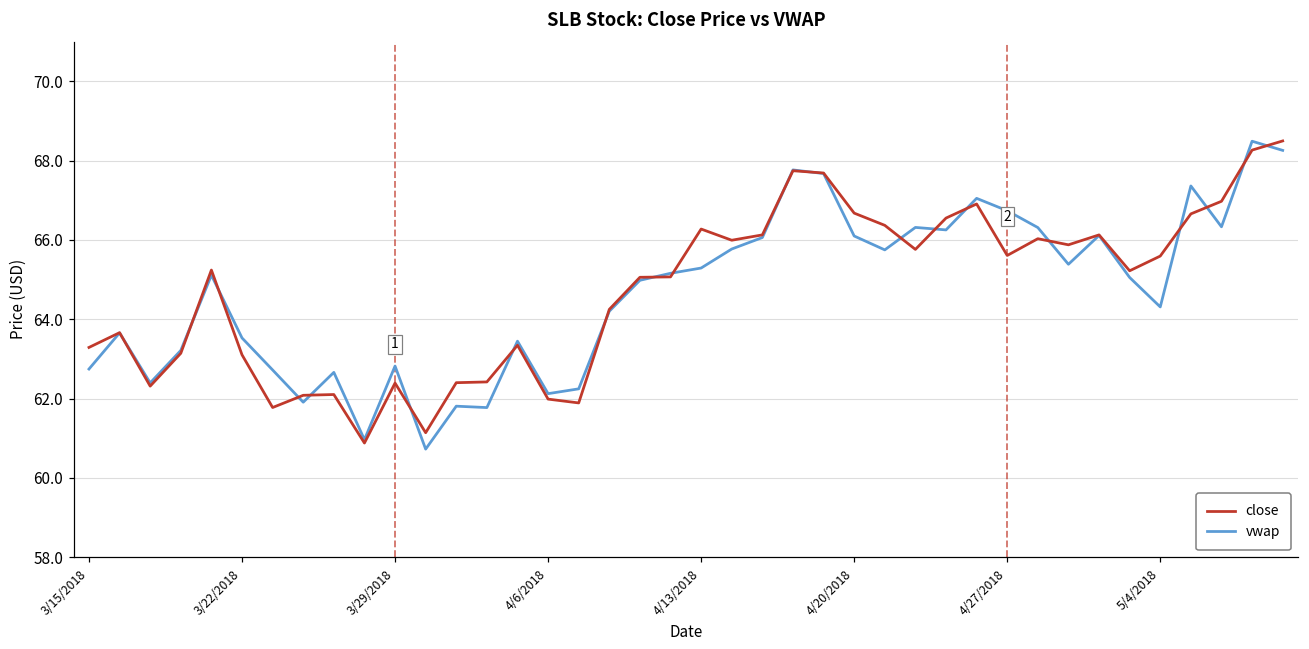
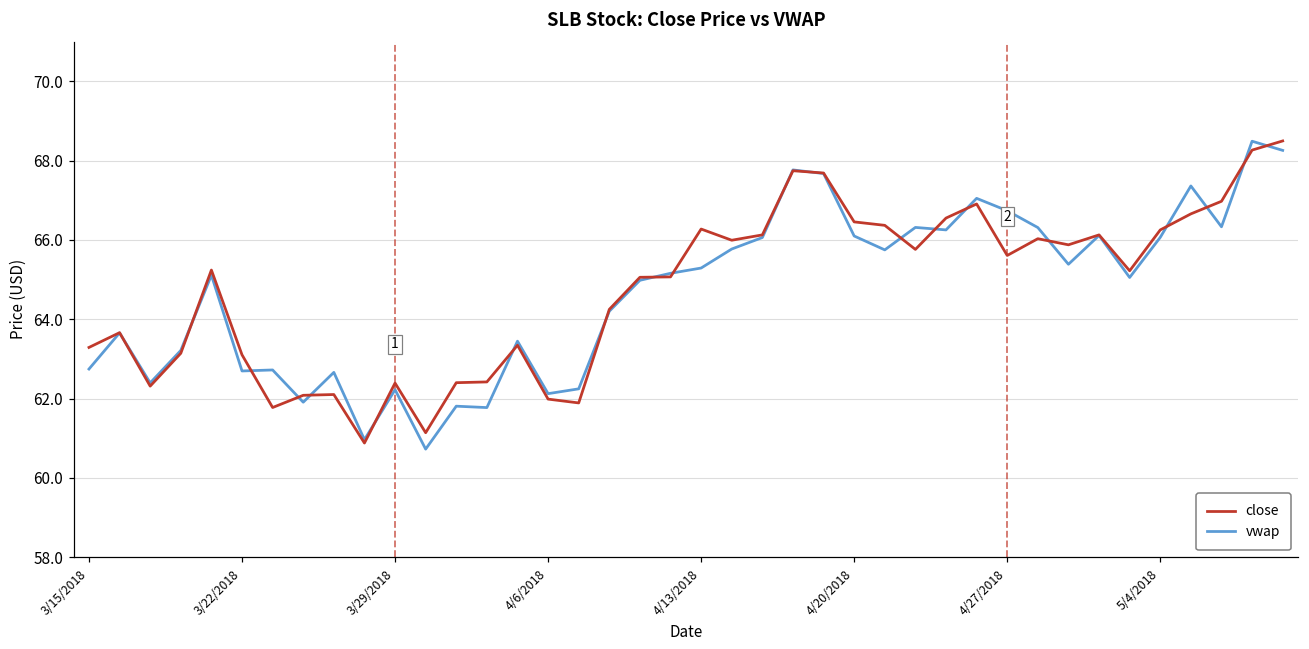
vwap, 3/22/2018: 63.5 -> 62.7
vwap, 3/29/2018: 62.8 -> 62.2
close, 4/20/2018: 66.7 -> 66.5
close, 5/4/2018: 65.6 -> 66.3
vwap, 5/4/2018: 64.3 -> 66.1
